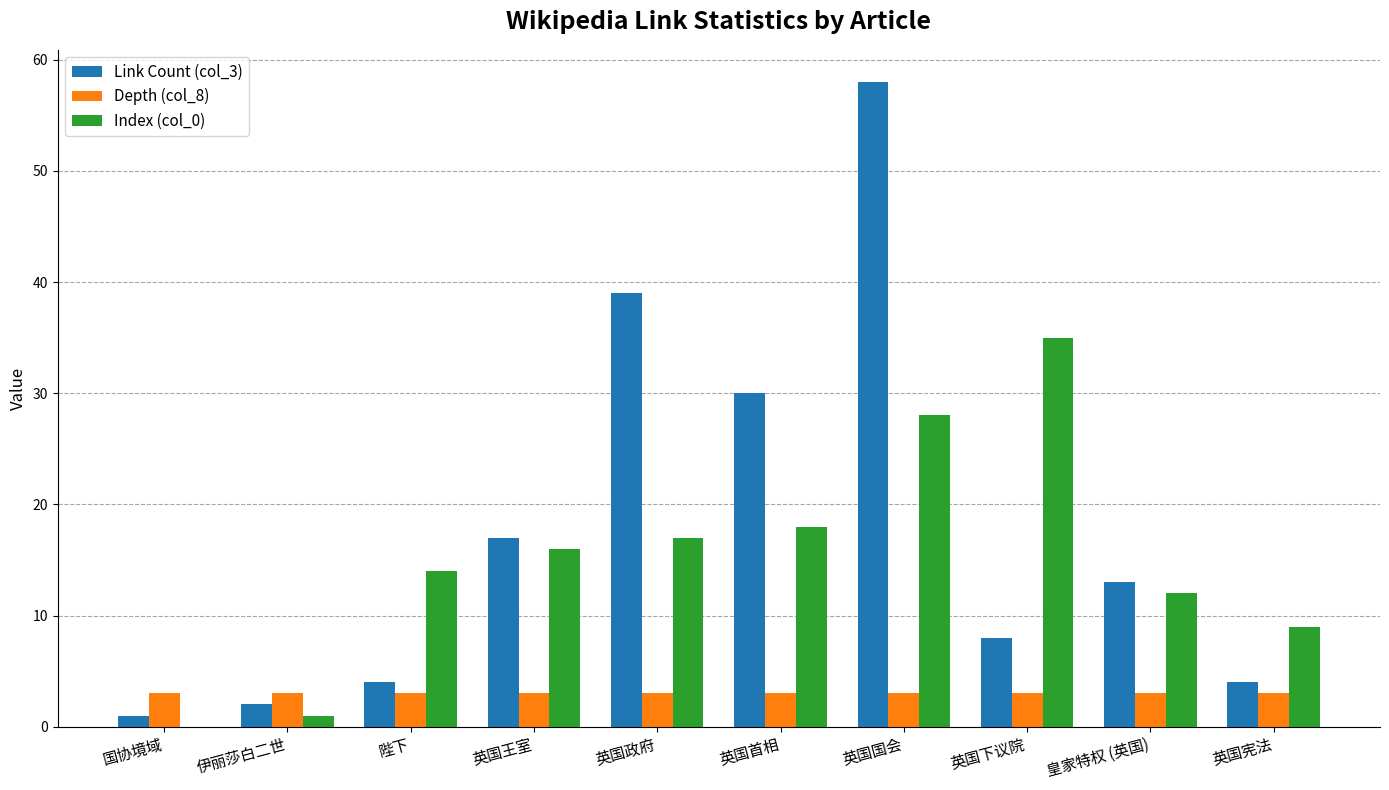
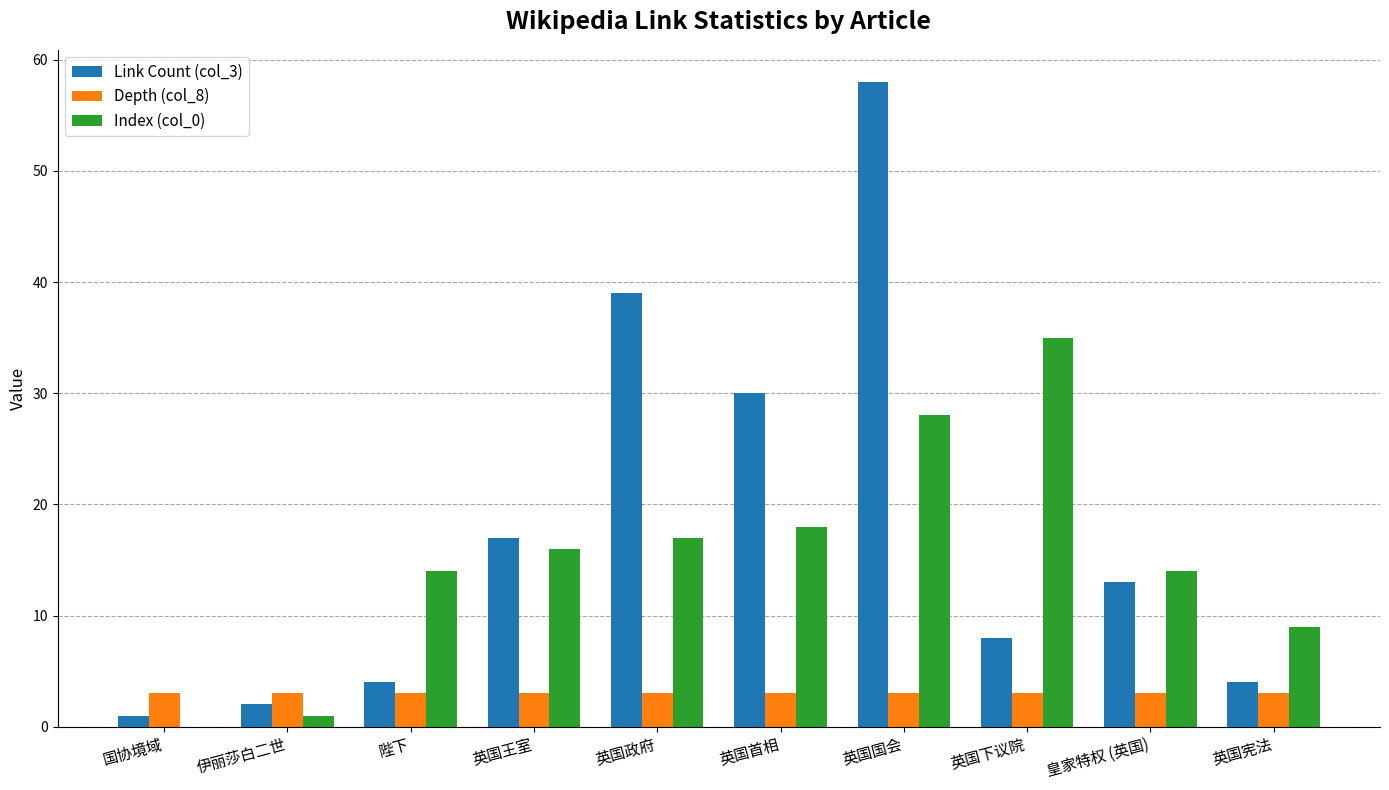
Index (col_0), 皇家特权 (英国): 12 -> 14
